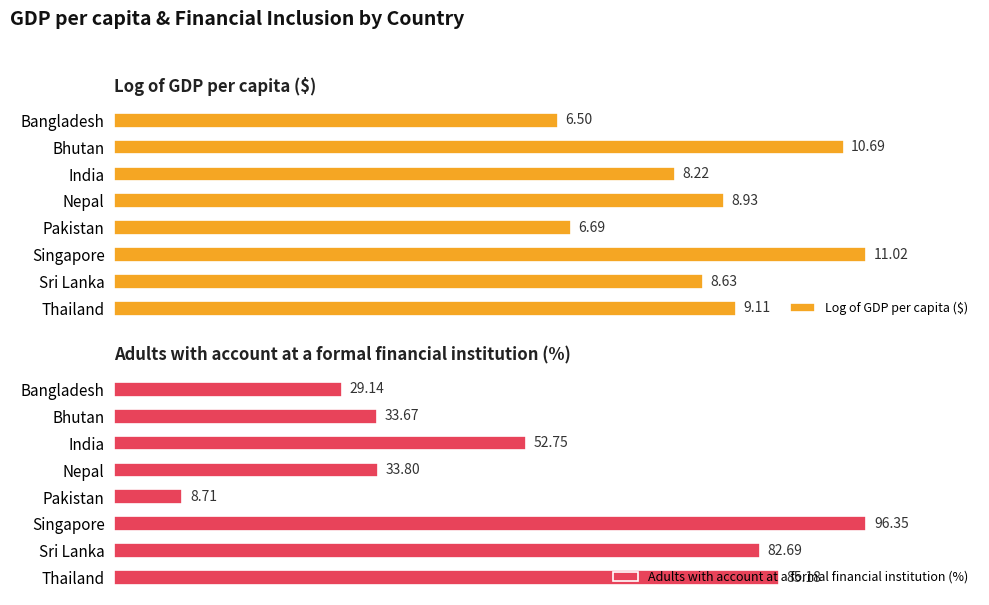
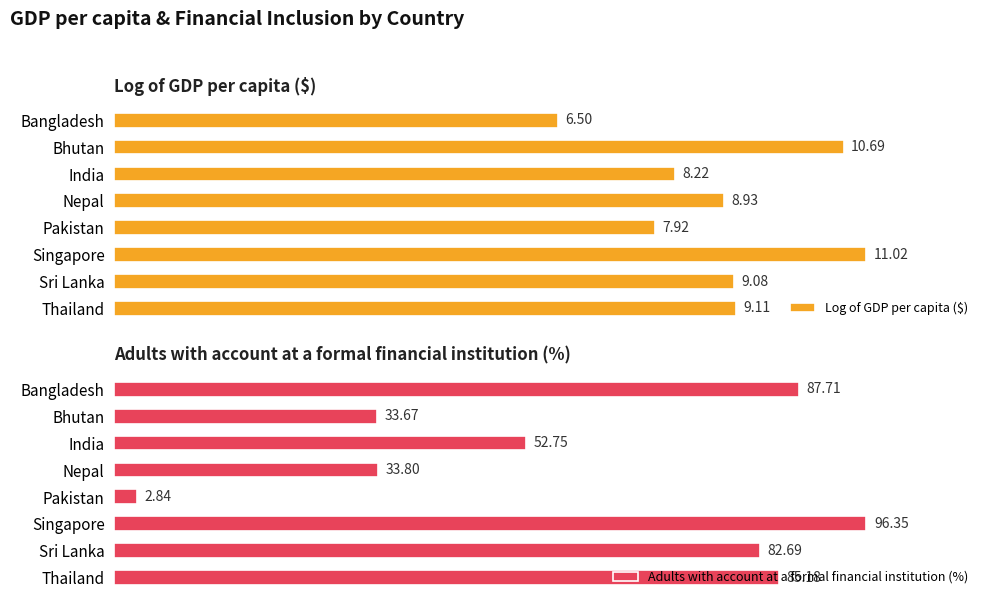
Log of GDP per capita ($), Pakistan: 6.69 -> 7.92
Log of GDP per capita ($), Sri Lanka: 8.63 -> 9.08
Adults with account at a formal financial institution (%), Bangladesh: 29.14 -> 87.71
Adults with account at a formal financial institution (%), Pakistan: 8.71 -> 2.84
